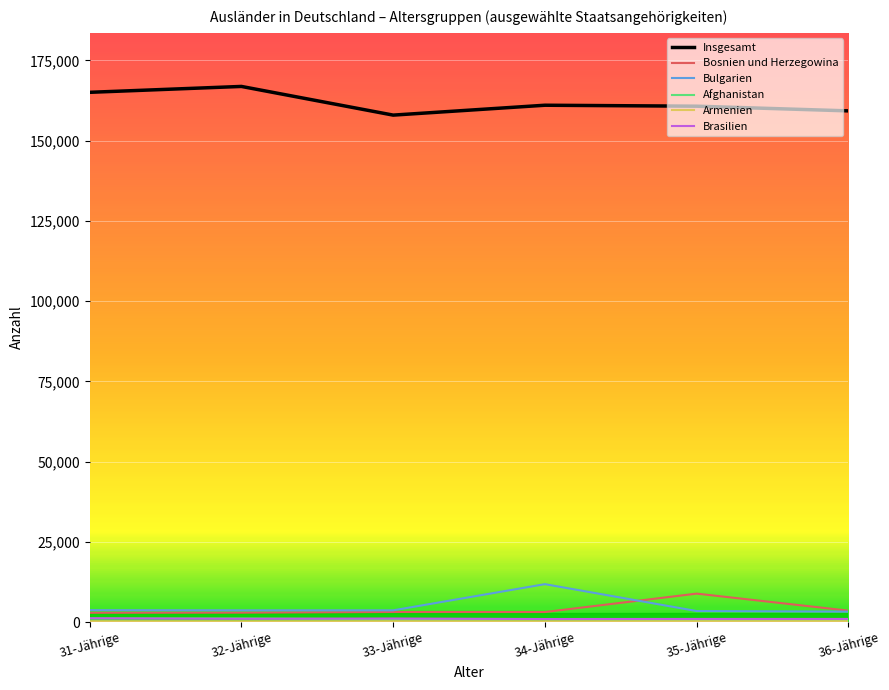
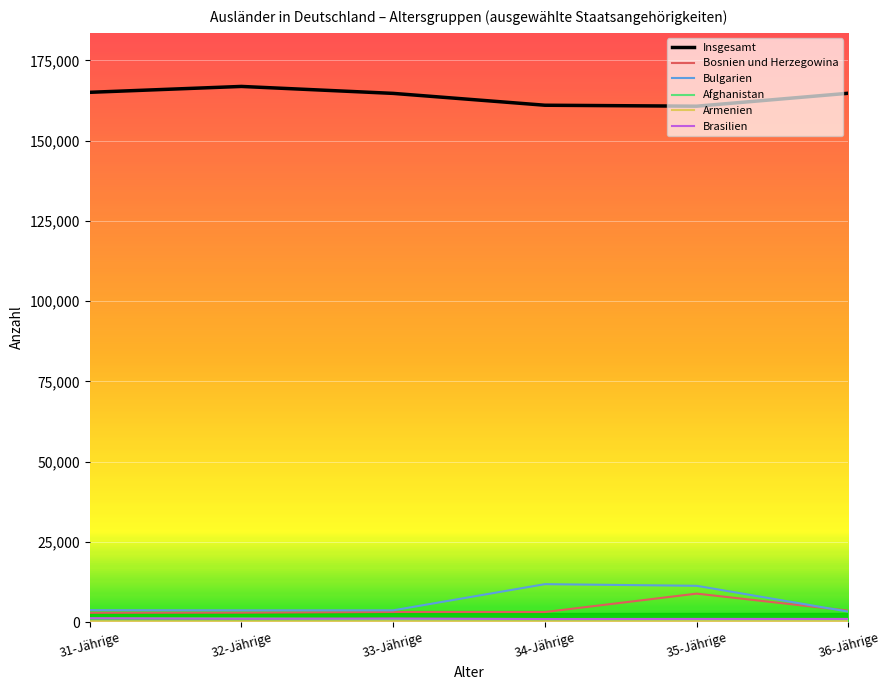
Insgesamt, 33-Jährige: 158,000 -> 165,000
Bulgarien, 35-Jährige: 3,000 -> 11,000
Insgesamt, 36-Jährige: 159,000 -> 165,000
